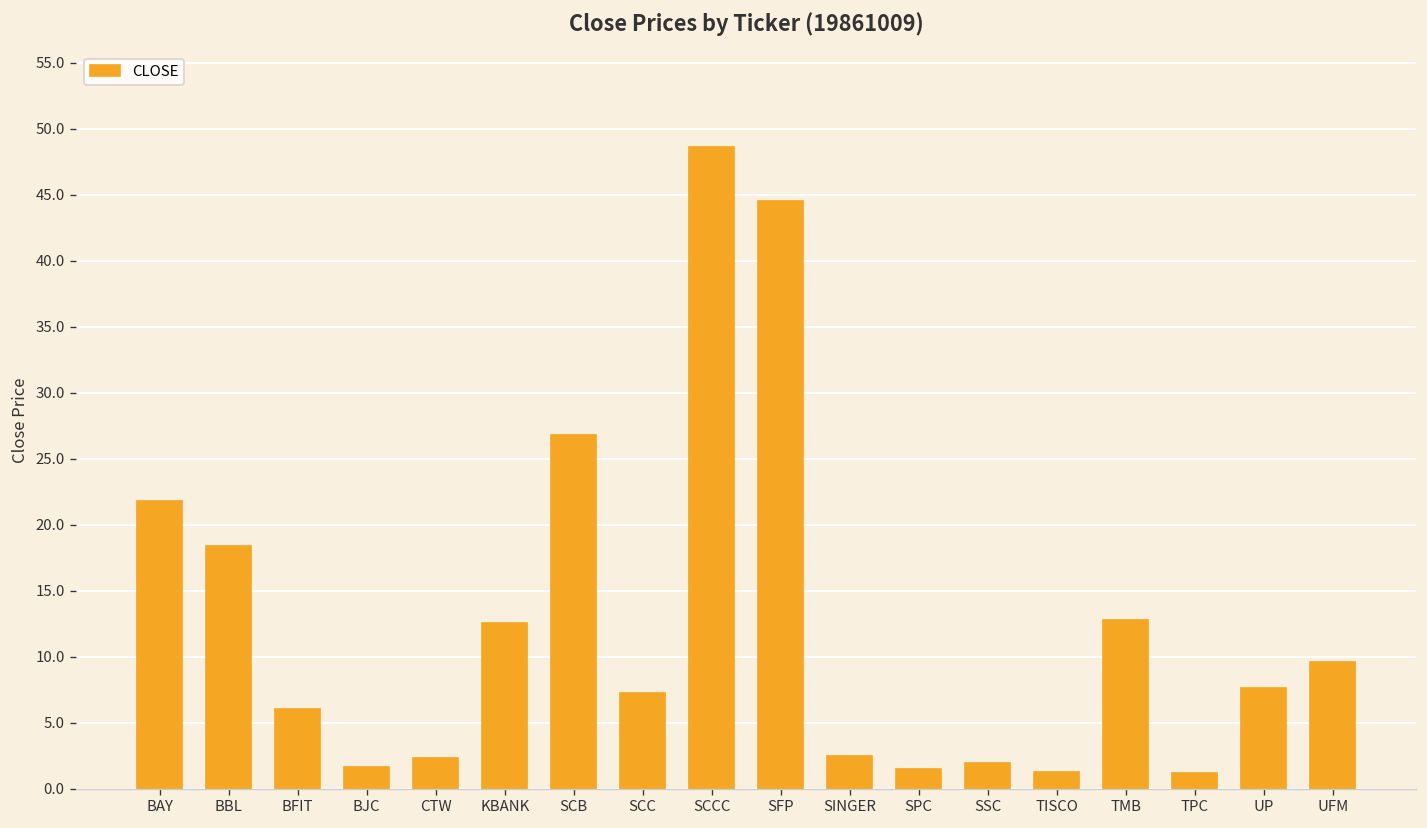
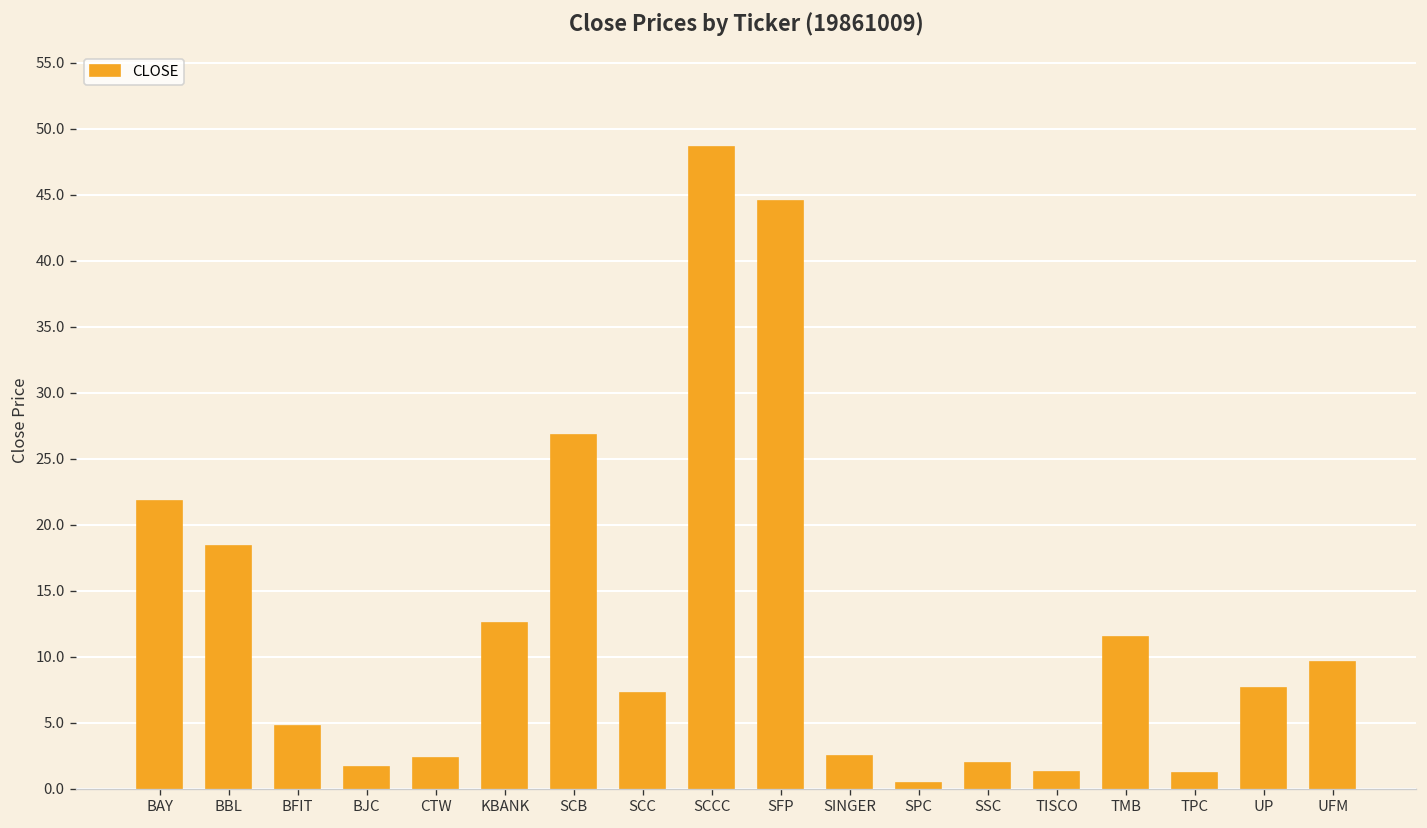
BFIT: 6.1 -> 4.8
SPC: 1.5 -> 0.4
TMB: 12.8 -> 11.5
